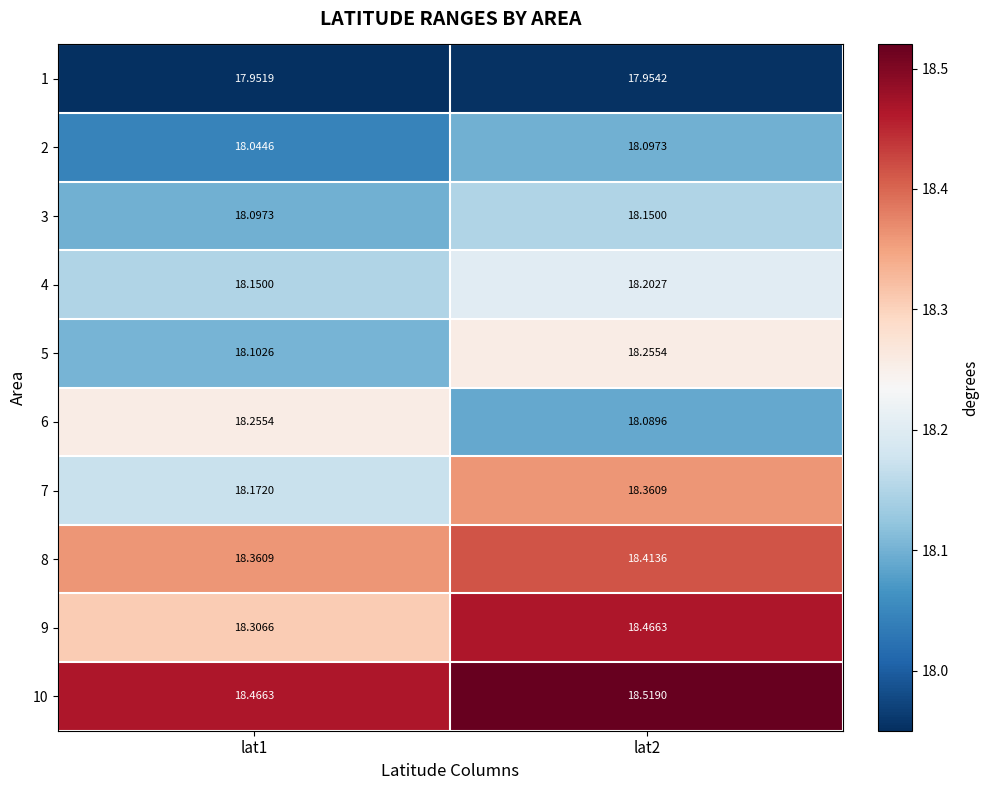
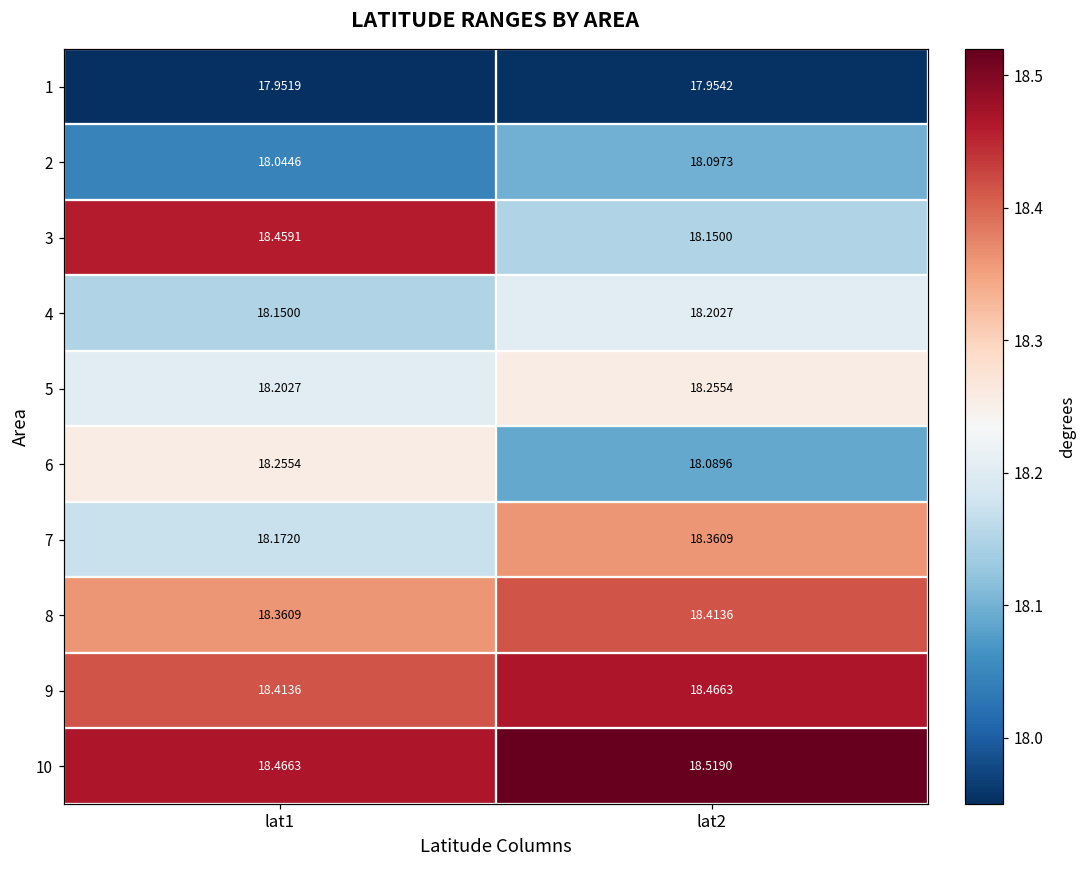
3, lat1: 18.0973 -> 18.4591
5, lat1: 18.1026 -> 18.2027
9, lat1: 18.3066 -> 18.4136
